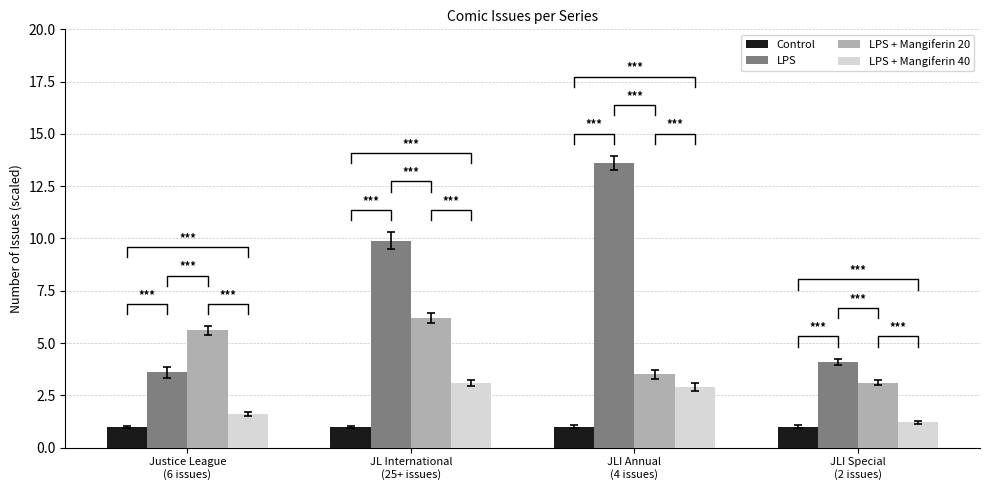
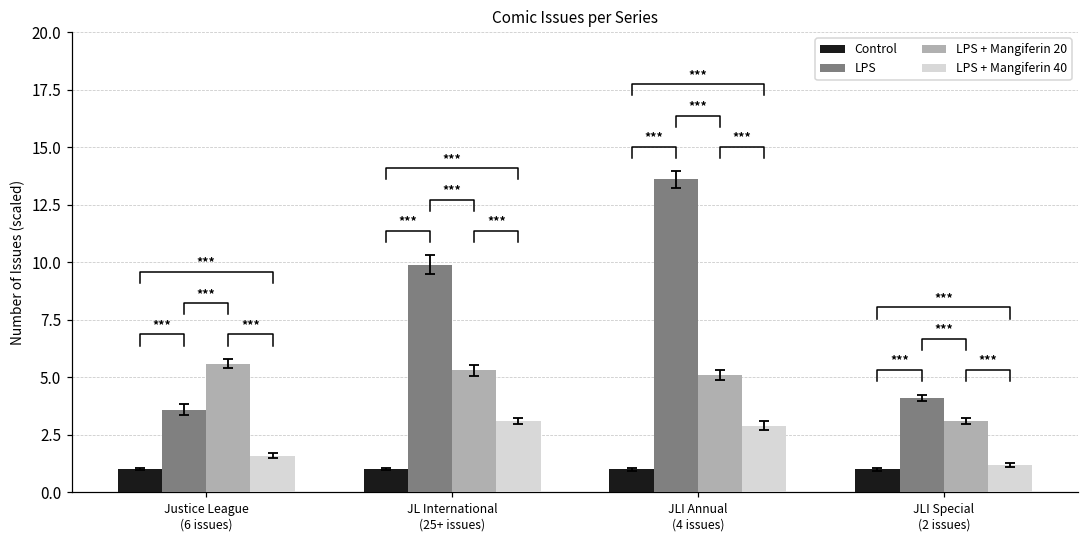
LPS + Mangiferin 20, JL International (25+ issues): 6.2 -> 5.3
LPS + Mangiferin 20, JLI Annual (4 issues): 3.5 -> 5.1
